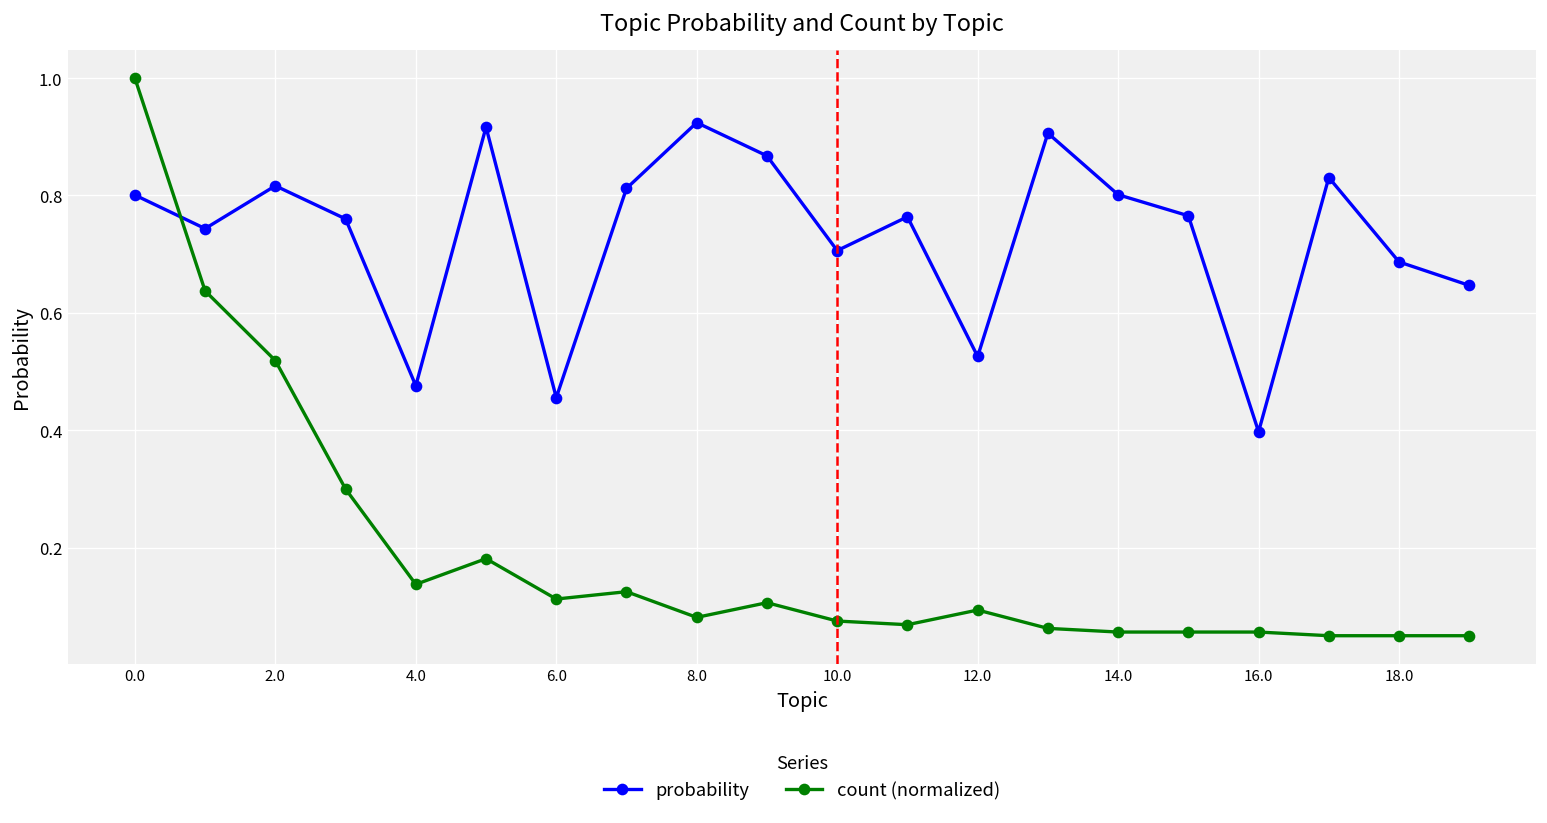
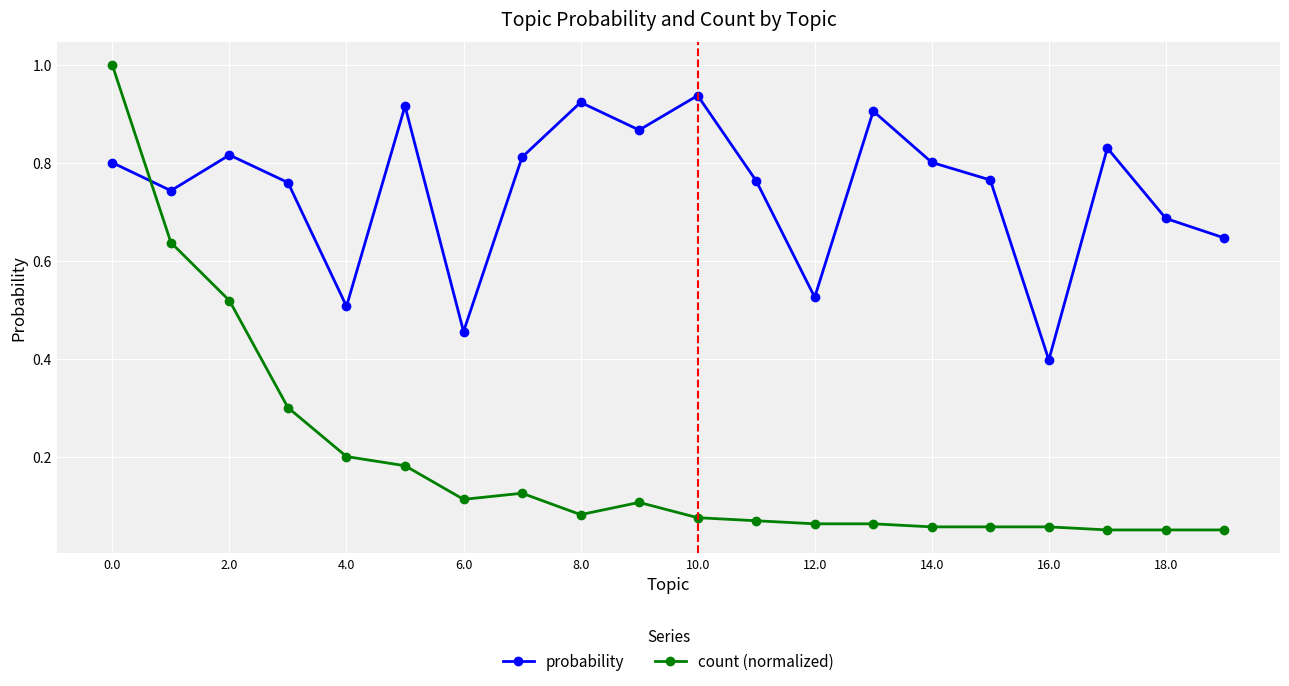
probability, 4.0: 0.48 -> 0.51
count (normalized), 4.0: 0.14 -> 0.20
probability, 10.0: 0.71 -> 0.94
count (normalized), 12.0: 0.09 -> 0.06
